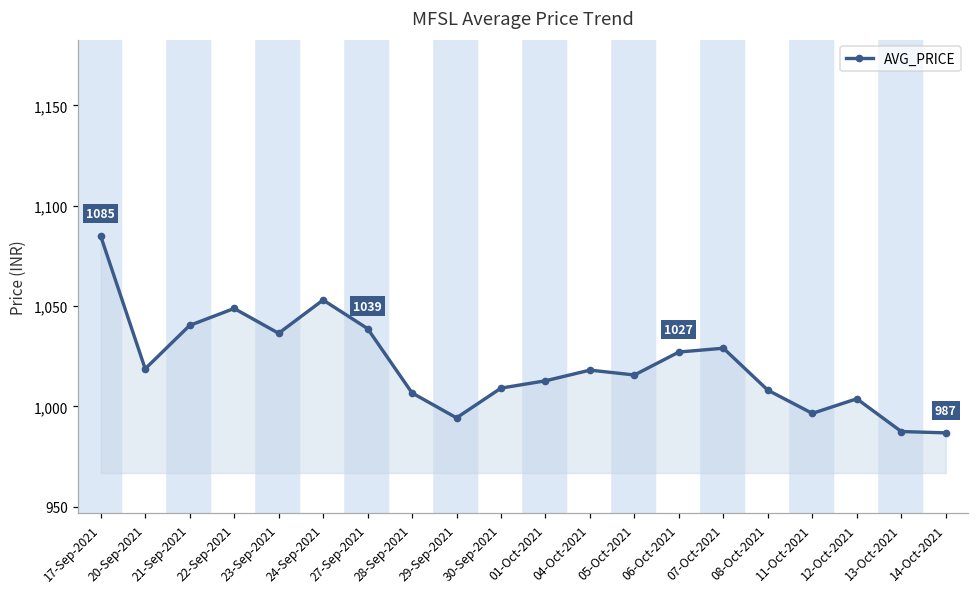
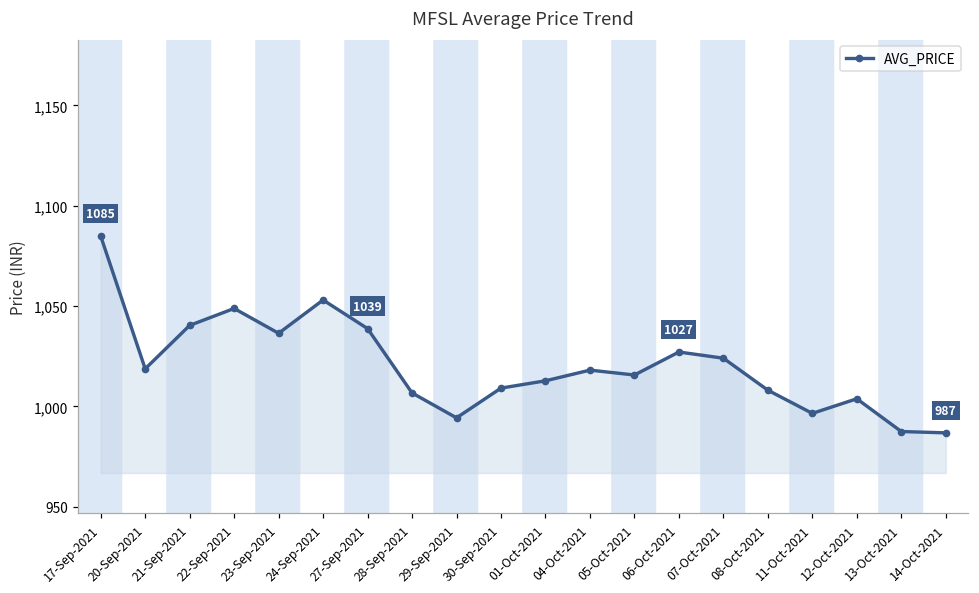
07-Oct-2021: 1,029 -> 1,024
